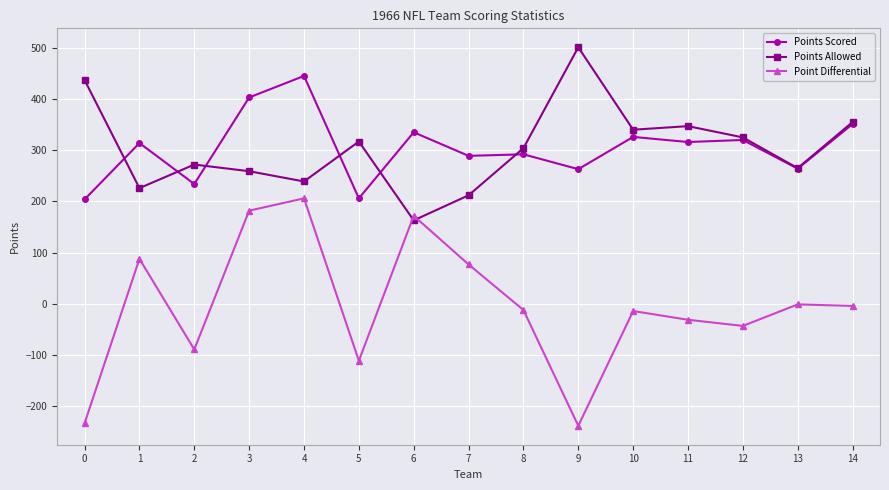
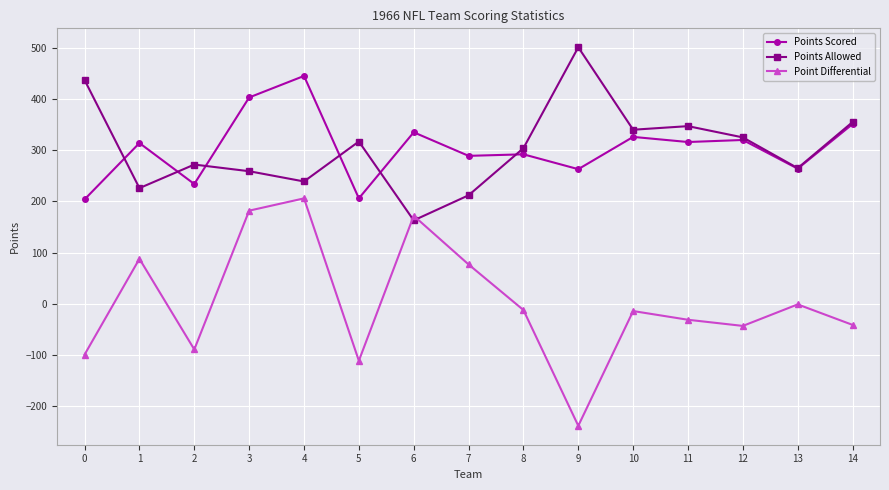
Point Differential, 0: -230 -> -100
Point Differential, 14: 0 -> -40
